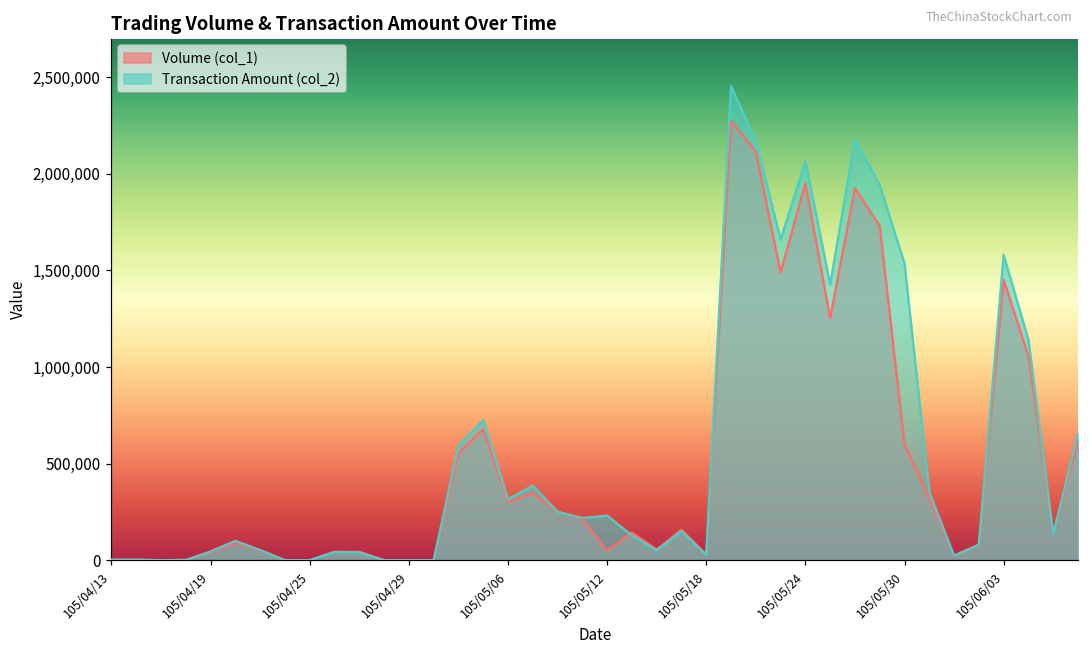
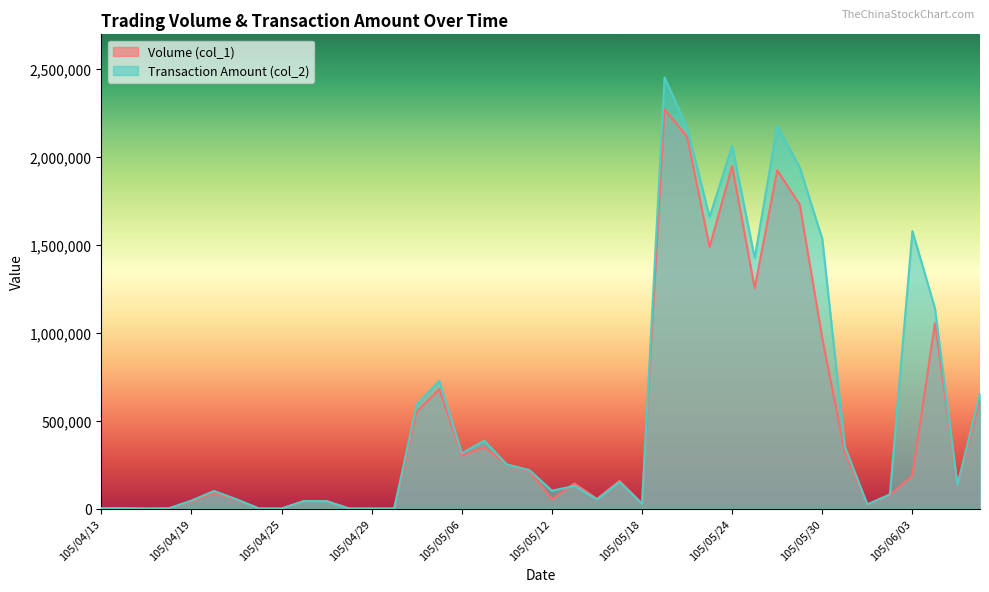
Transaction Amount (col_2), 105/05/12: 230,000 -> 100,000
Volume (col_1), 105/05/30: 600,000 -> 970,000
Volume (col_1), 105/06/03: 1,450,000 -> 190,000
